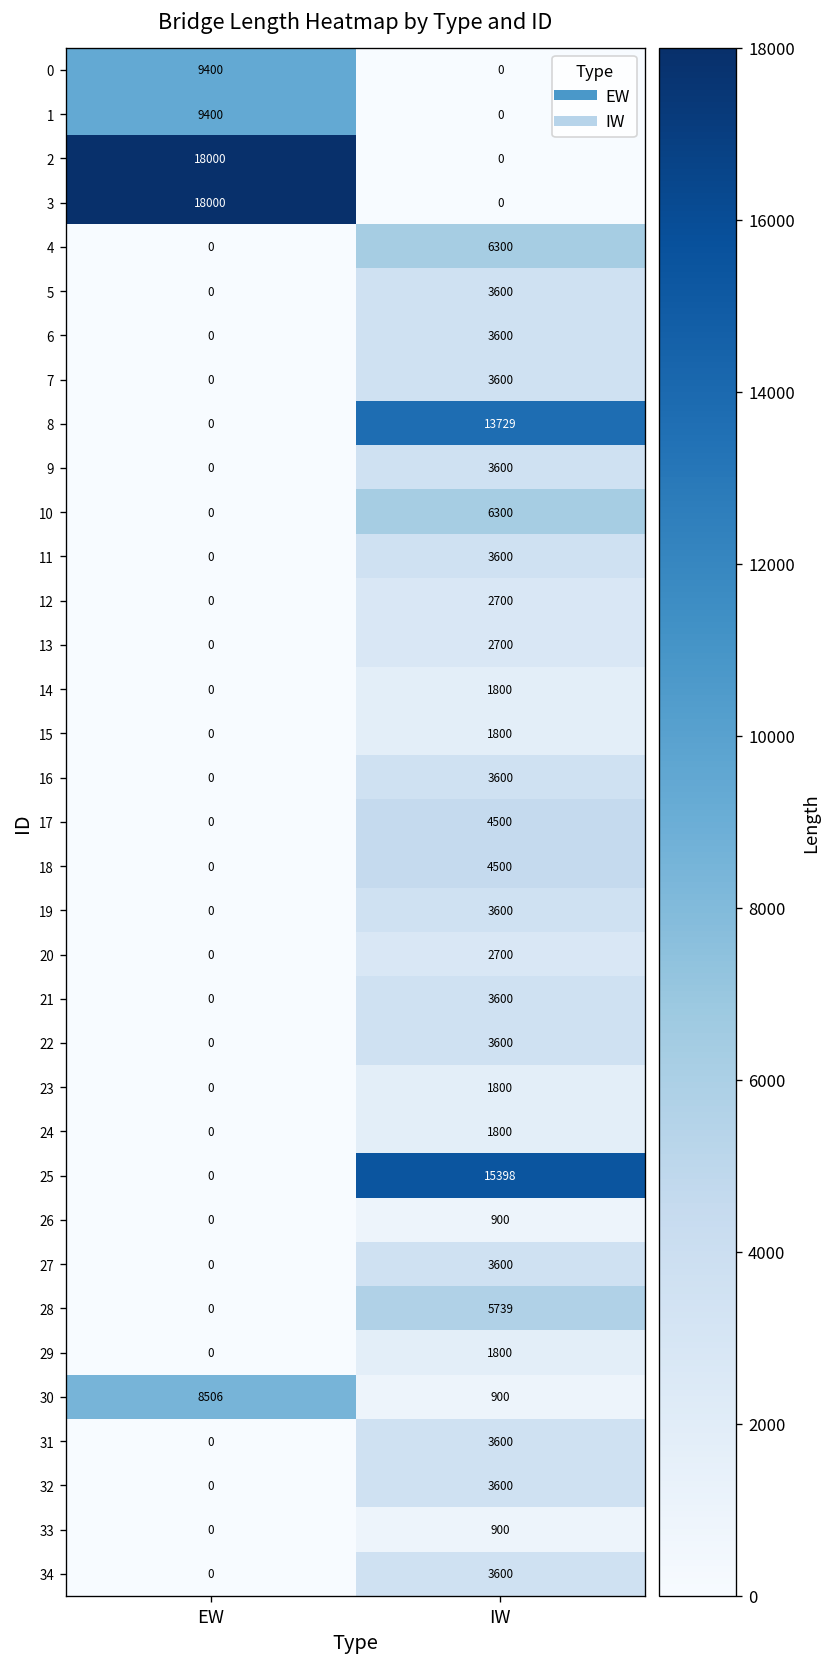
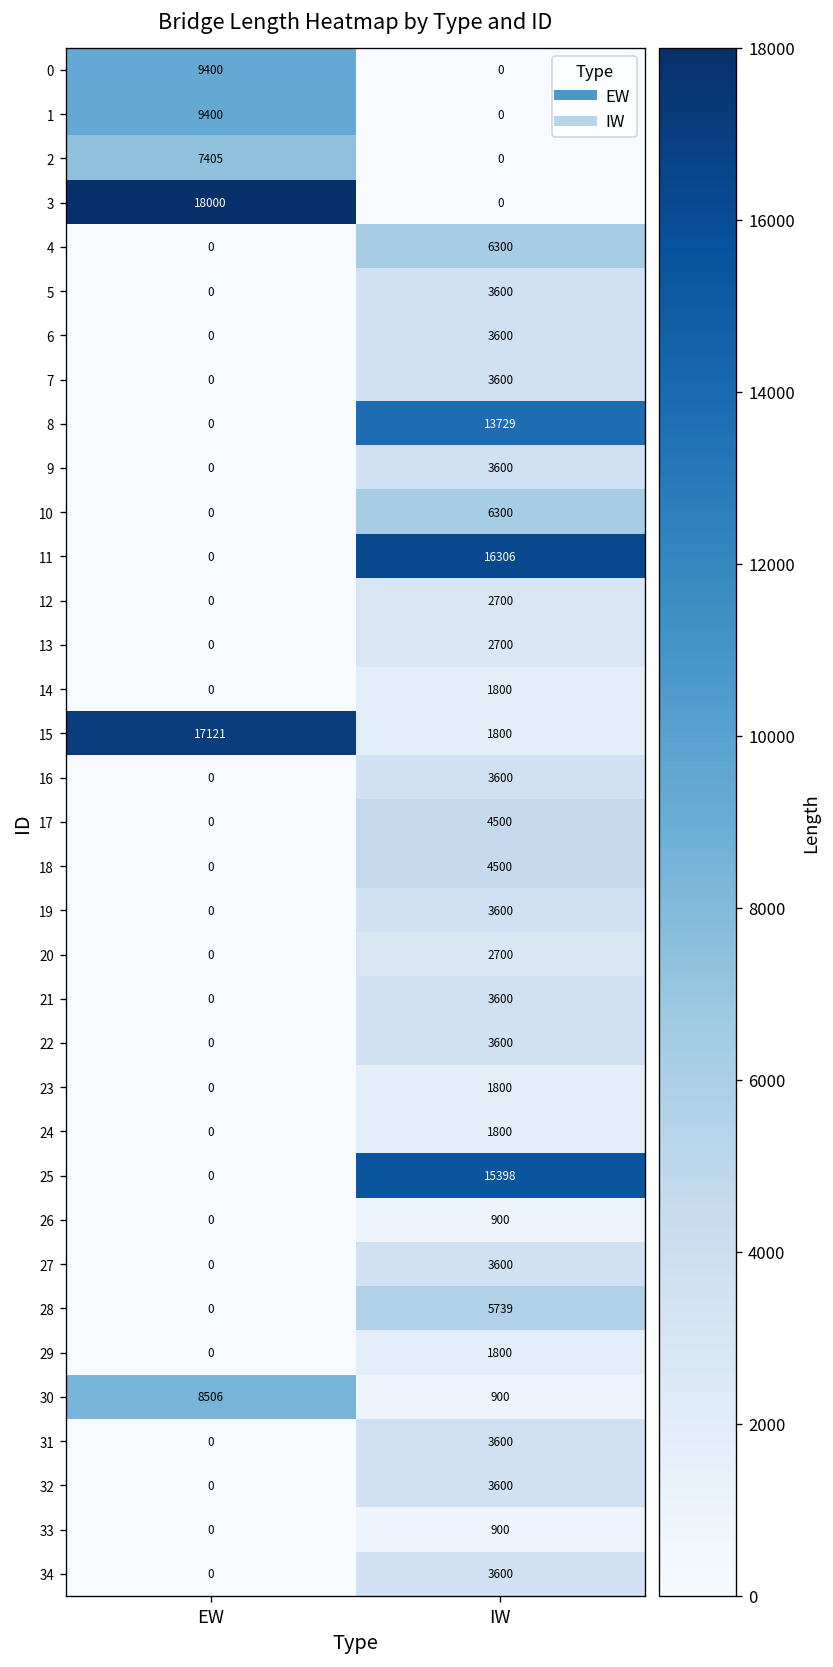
2, EW: 18000 -> 7405
11, IW: 3600 -> 16306
15, EW: 0 -> 17121
